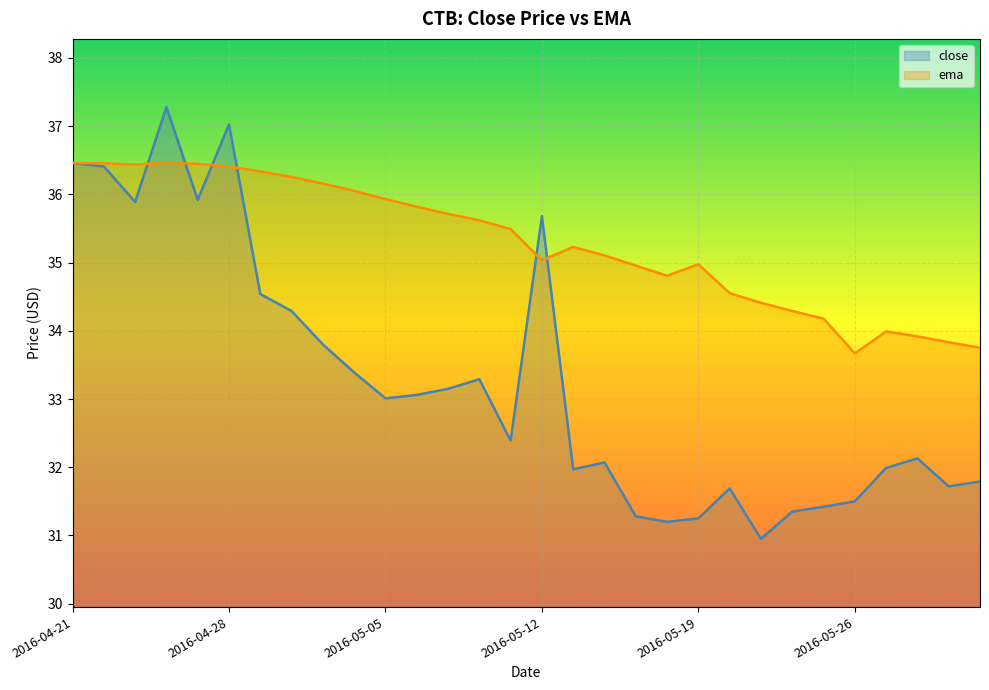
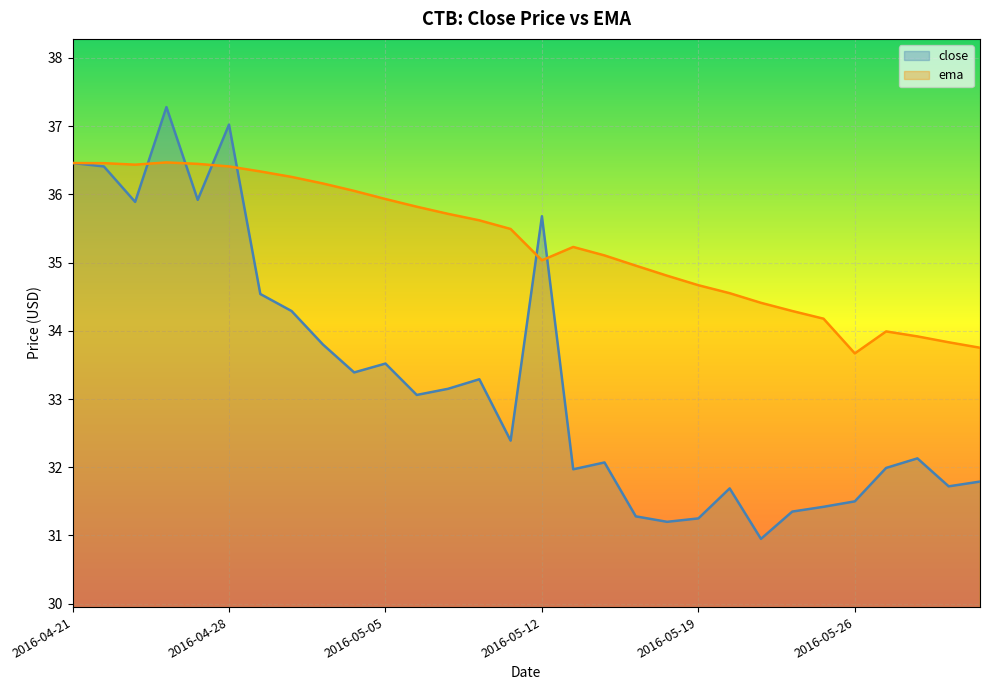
close, 2016-05-05: 33.0 -> 33.5
ema, 2016-05-19: 35.0 -> 34.7
